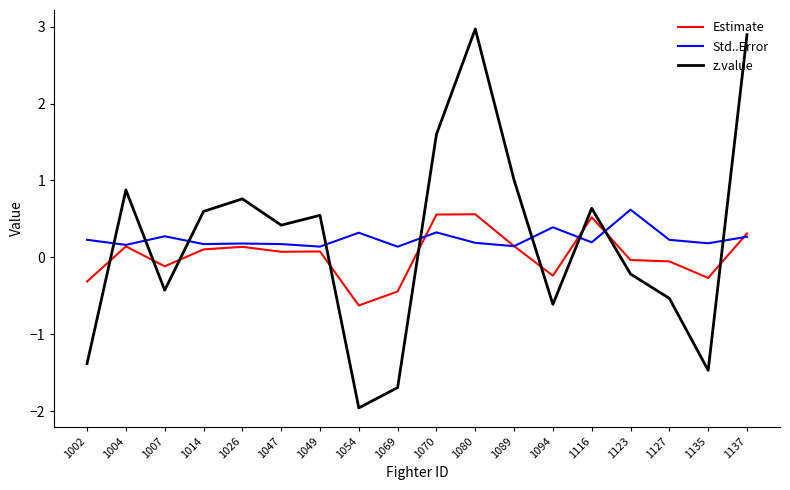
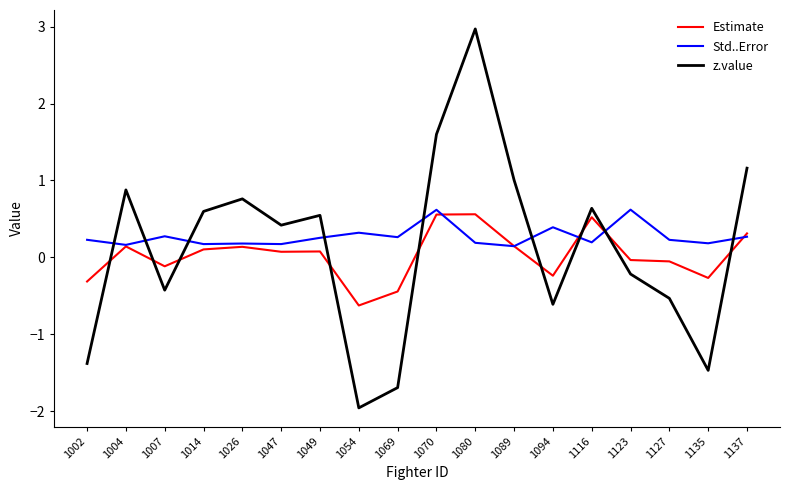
Std..Error, 1049: 0.1 -> 0.3
Std..Error, 1069: 0.1 -> 0.3
Std..Error, 1070: 0.3 -> 0.6
z.value, 1137: 2.9 -> 1.2
